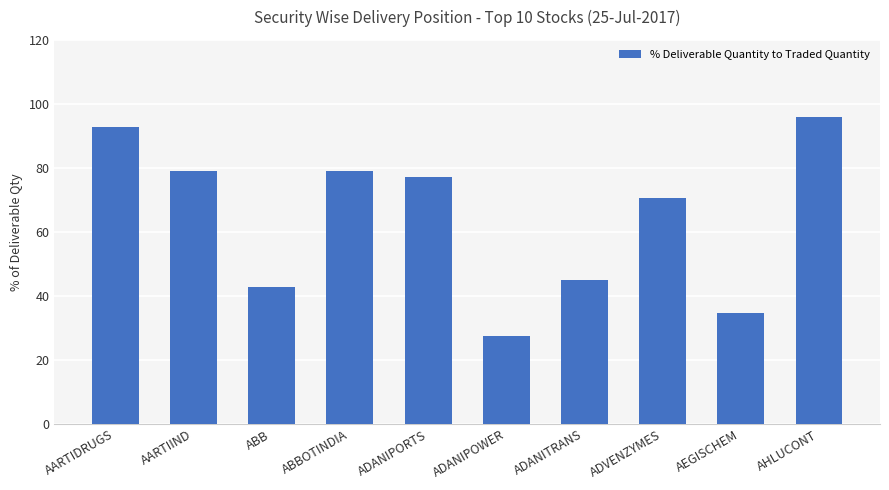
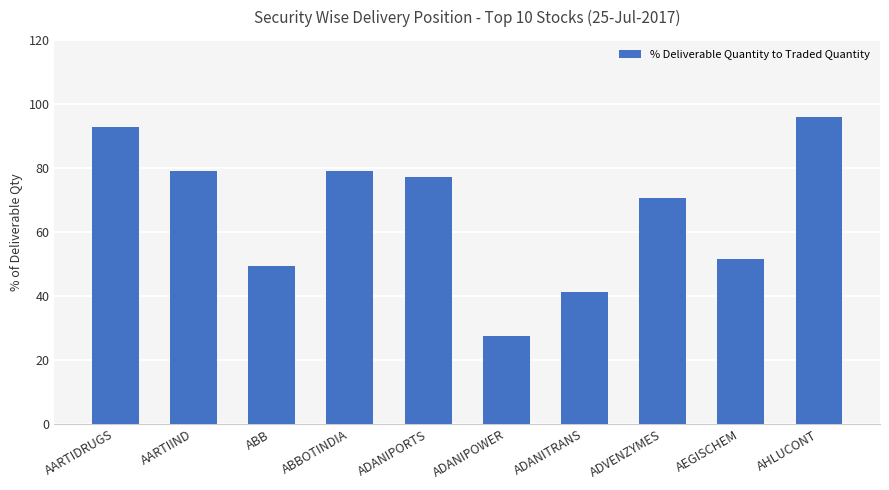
ABB: 43 -> 50
ADANITRANS: 45 -> 41
AEGISCHEM: 35 -> 51
